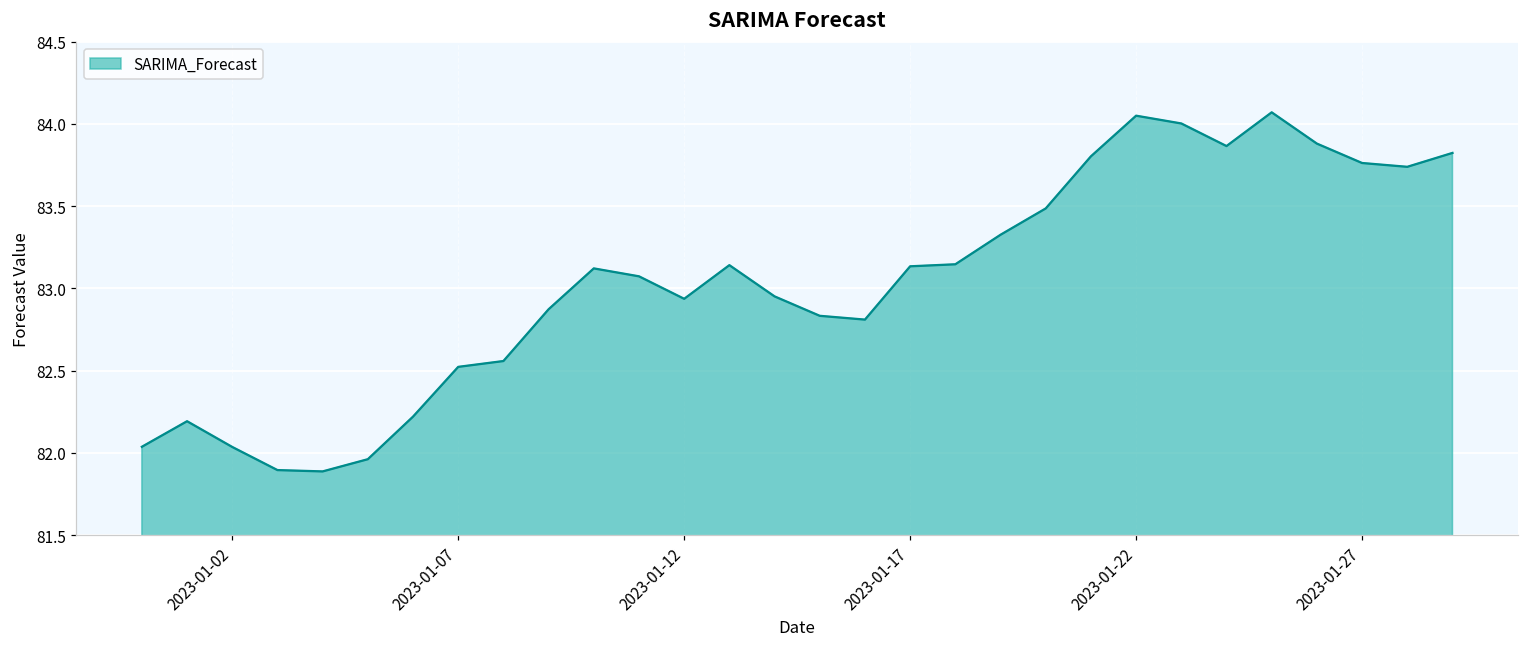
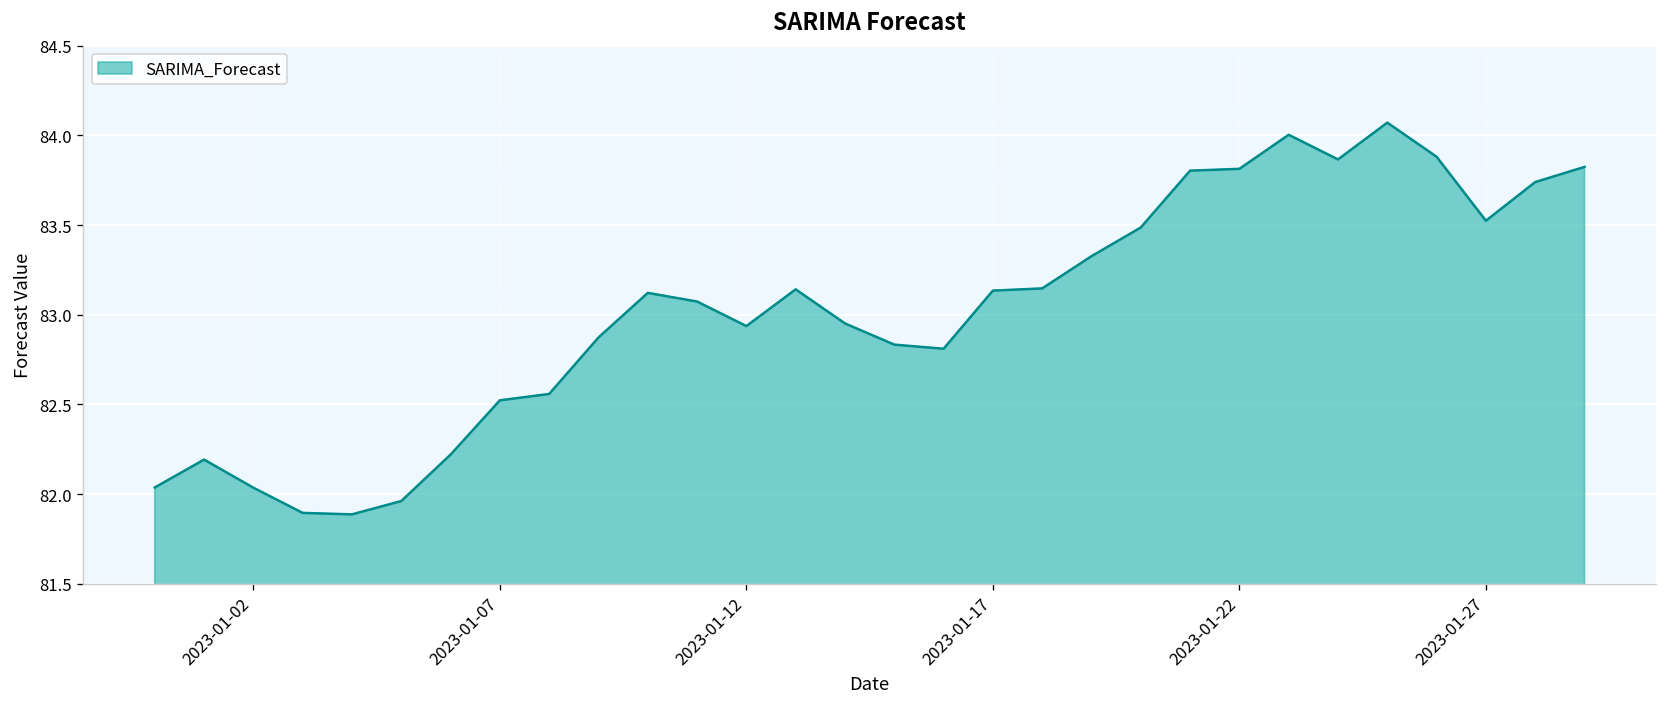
2023-01-22: 84.05 -> 83.81
2023-01-27: 83.76 -> 83.52
